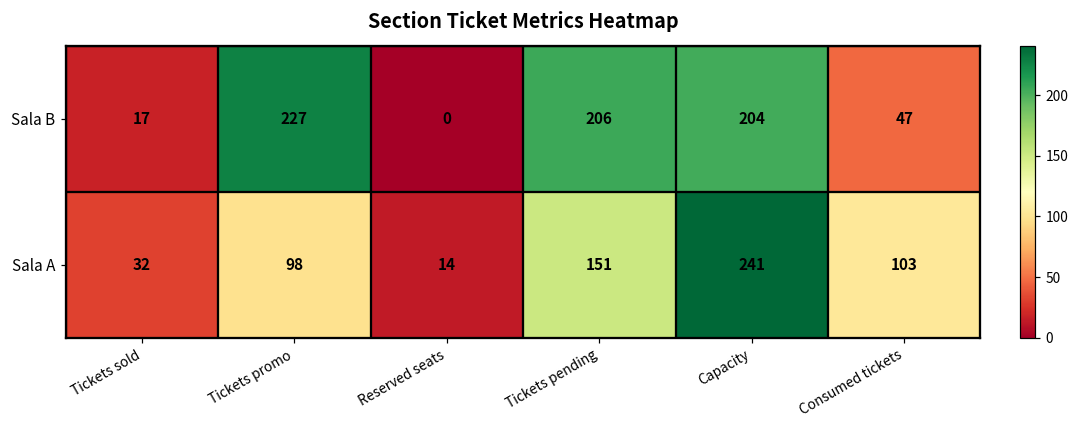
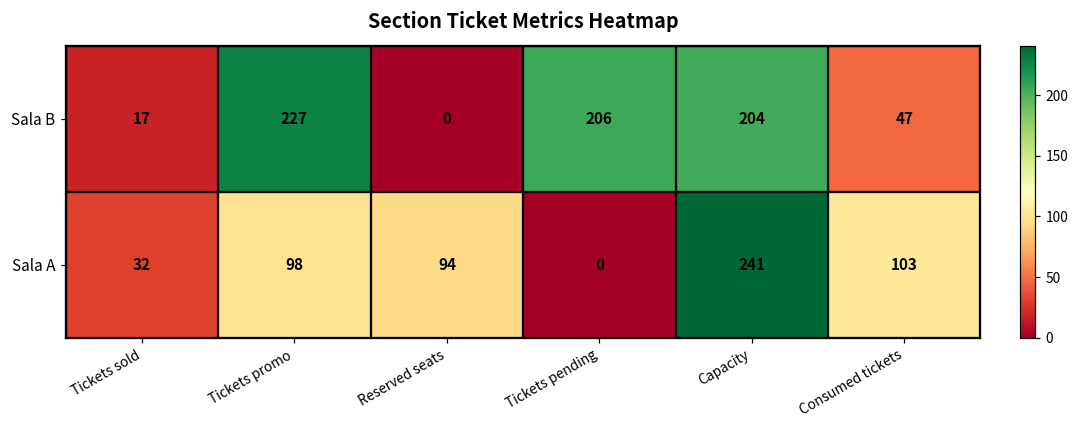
Sala A, Reserved seats: 14 -> 94
Sala A, Tickets pending: 151 -> 0
